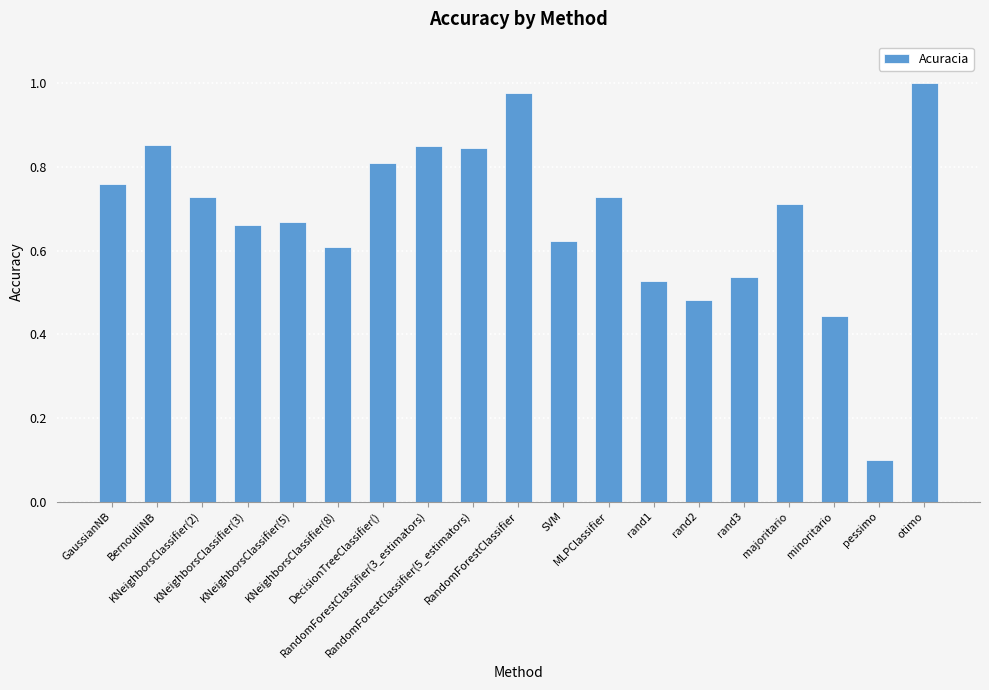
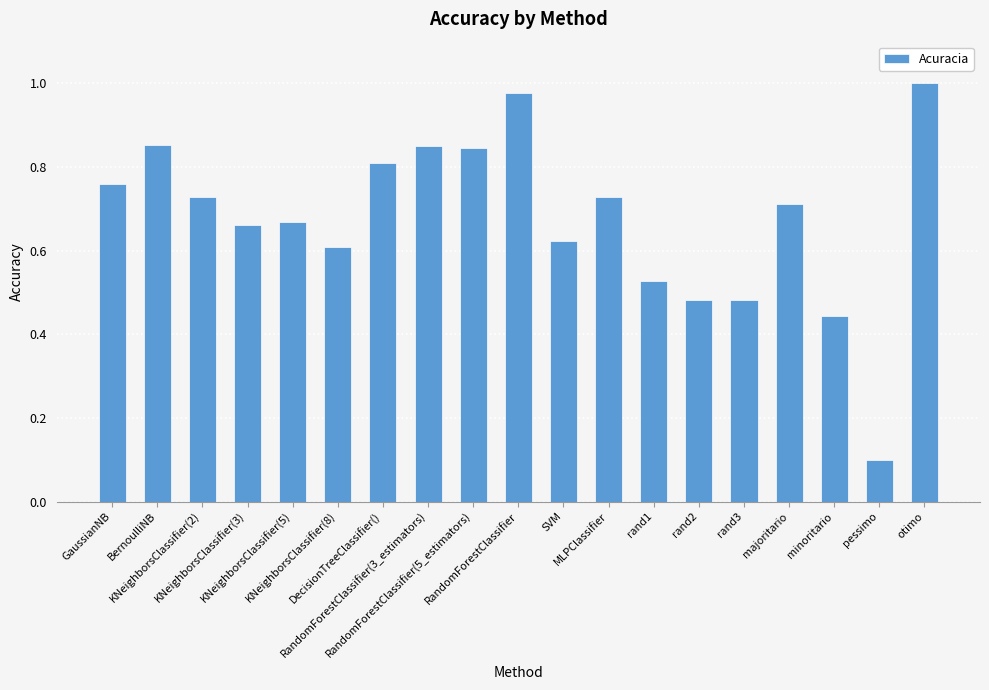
rand3: 0.54 -> 0.48
